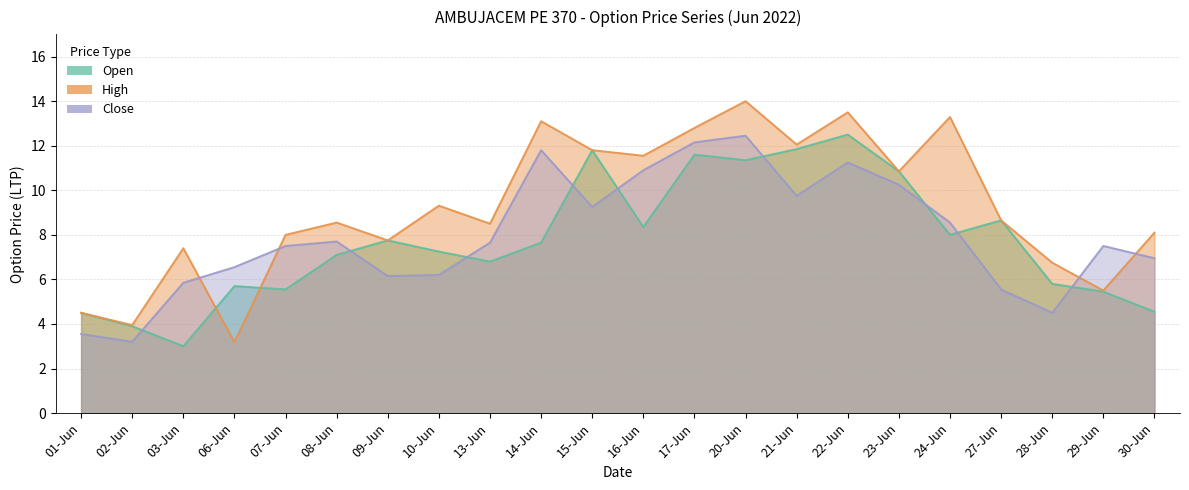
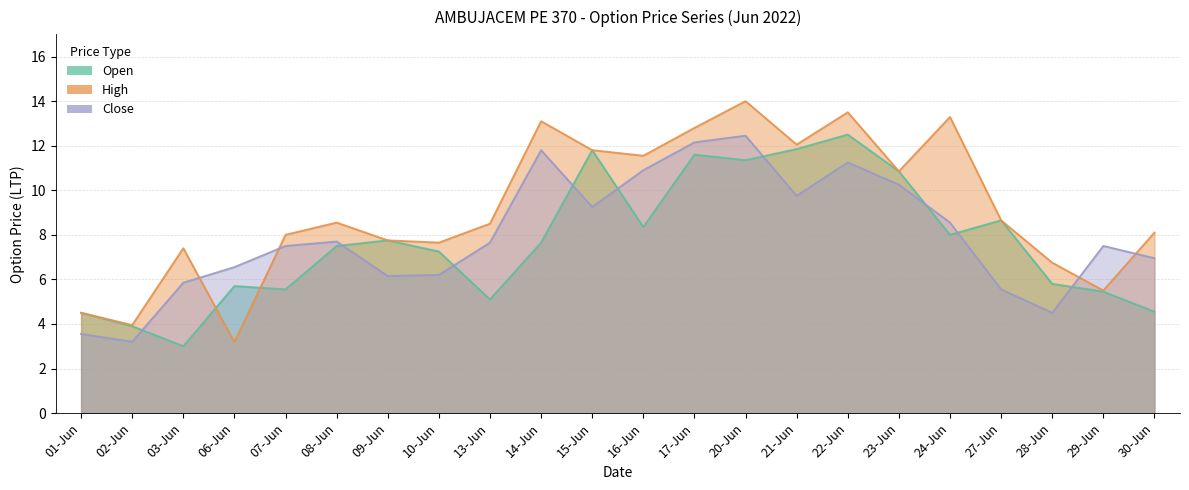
Open, 08-Jun: 7.1 -> 7.5
High, 10-Jun: 9.3 -> 7.7
Open, 13-Jun: 6.8 -> 5.1
